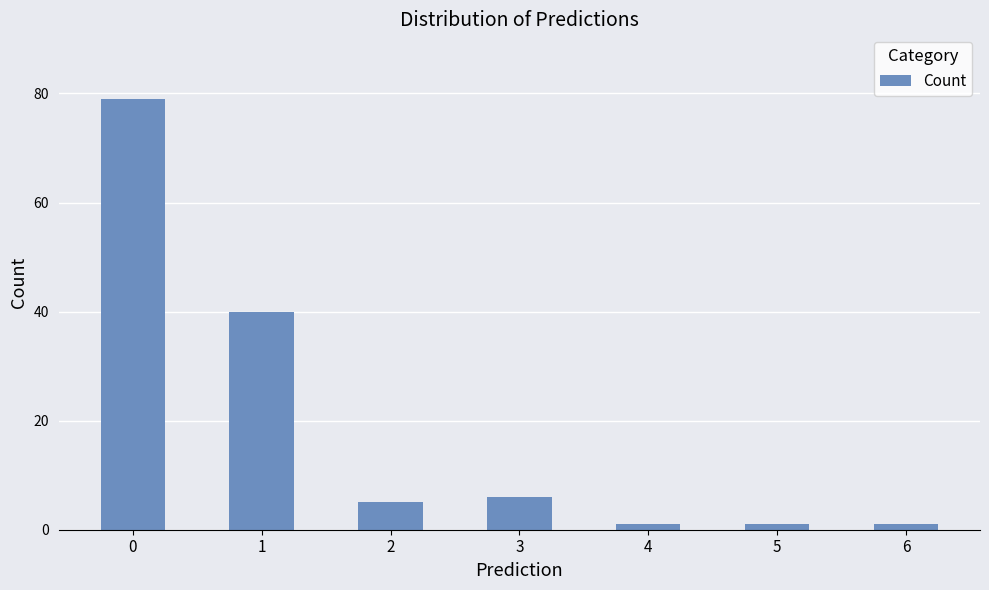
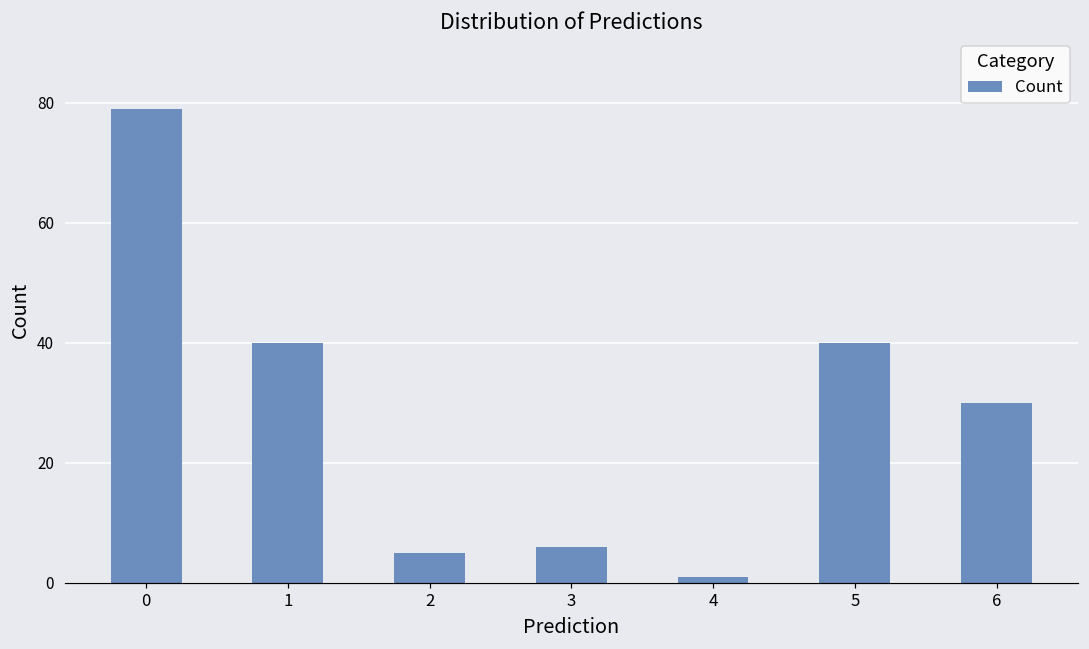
5: 1 -> 40
6: 1 -> 30
